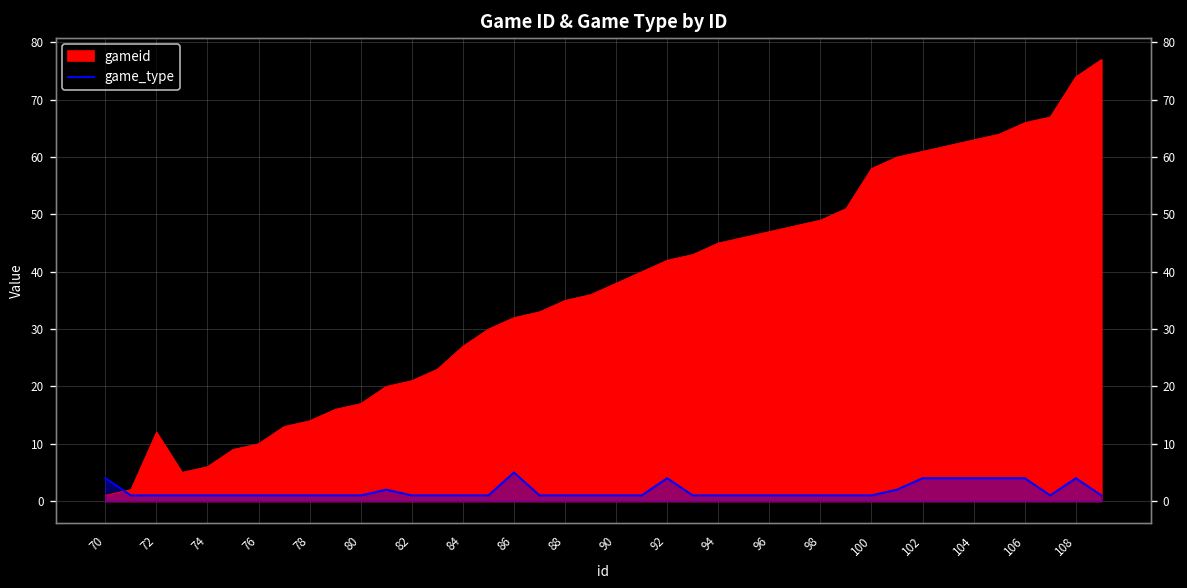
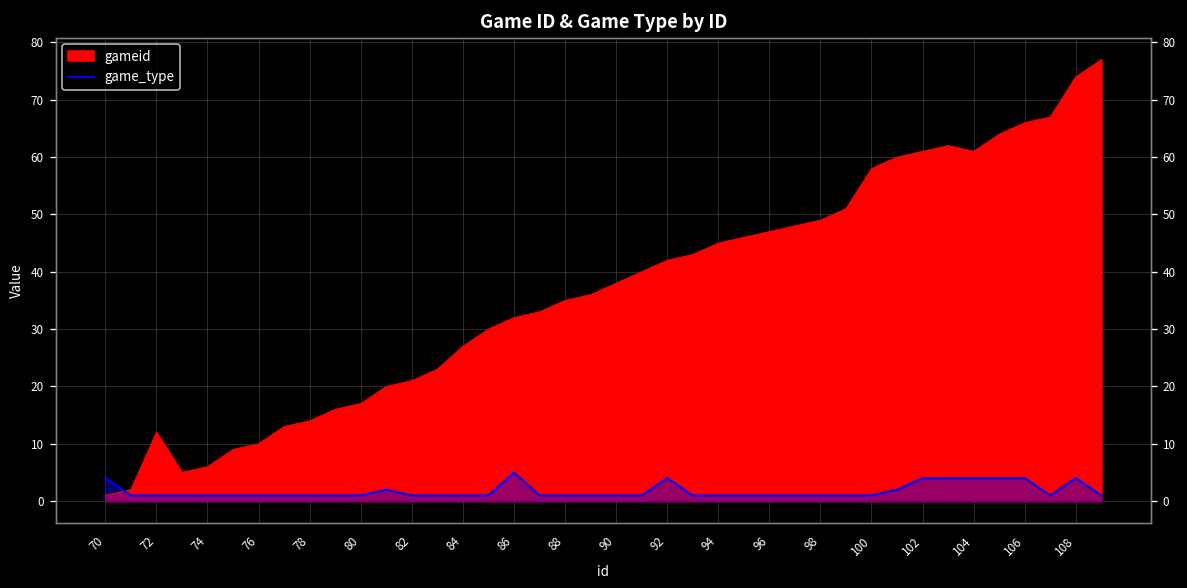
gameid, 104: 63 -> 61
